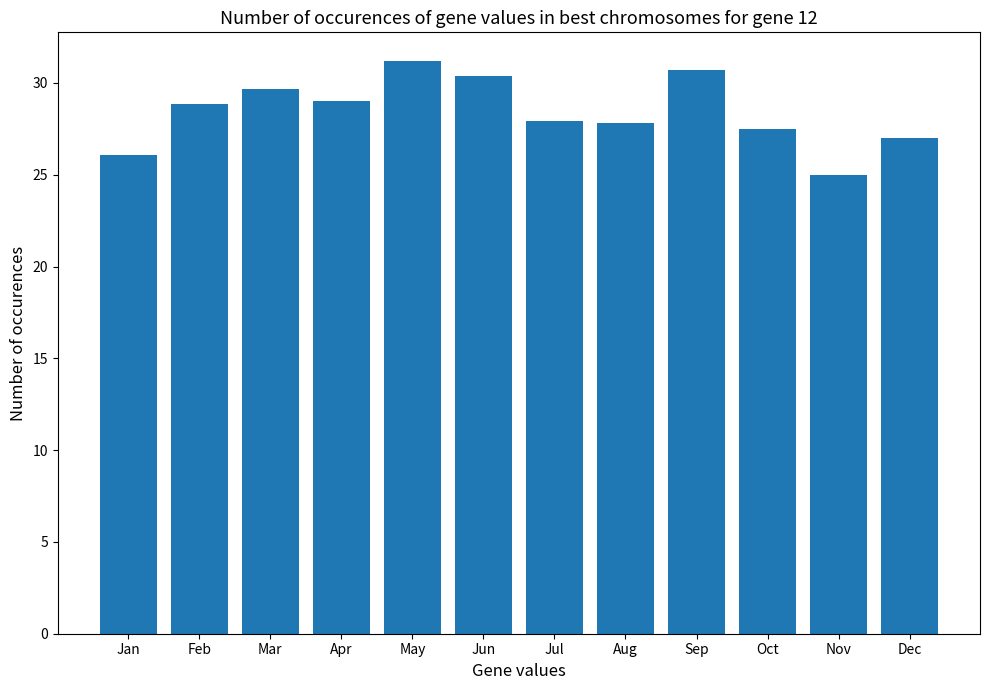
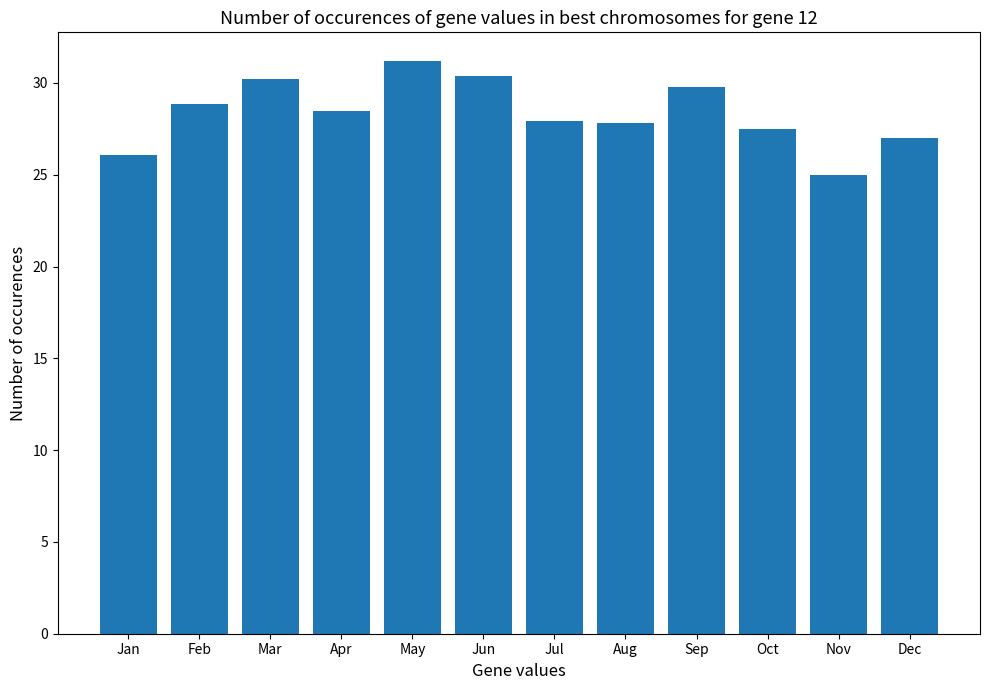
Mar: 29.7 -> 30.2
Apr: 29.0 -> 28.5
Sep: 30.7 -> 29.8
